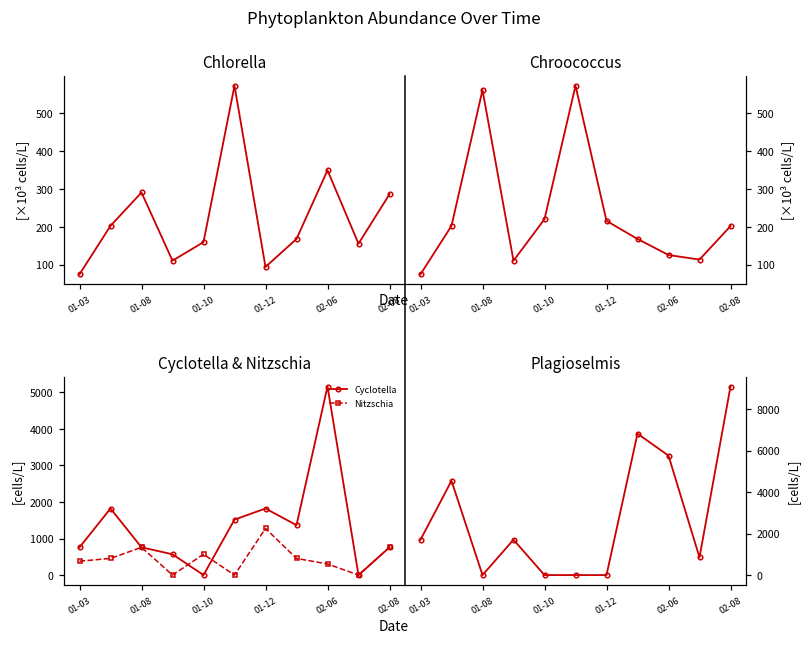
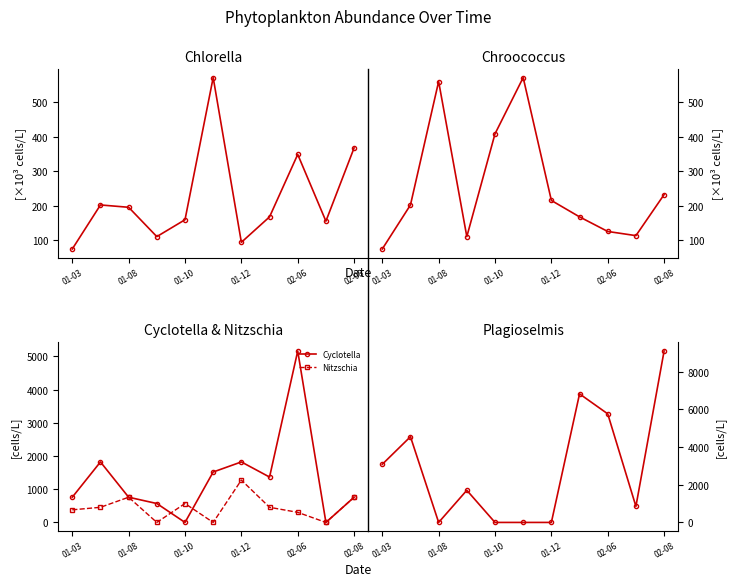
Chlorella, 01-08: 290 -> 200
Chlorella, 02-08: 290 -> 370
Chroococcus, 01-10: 220 -> 410
Chroococcus, 02-08: 200 -> 230
Plagioselmis, 01-03: 1700 -> 3100
